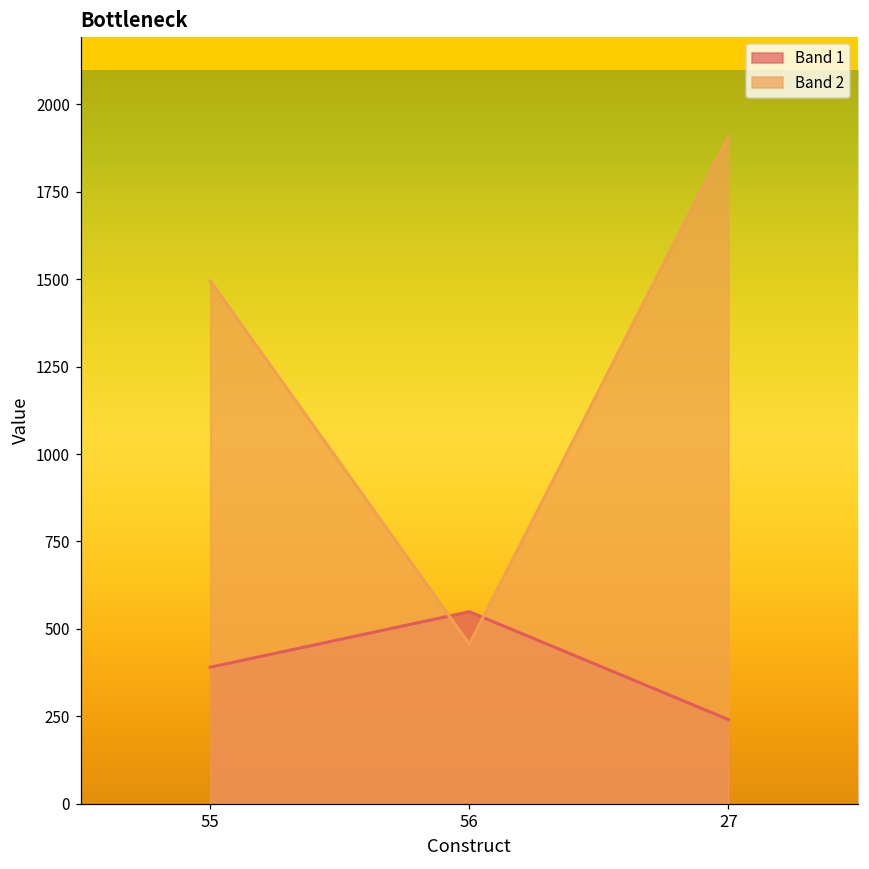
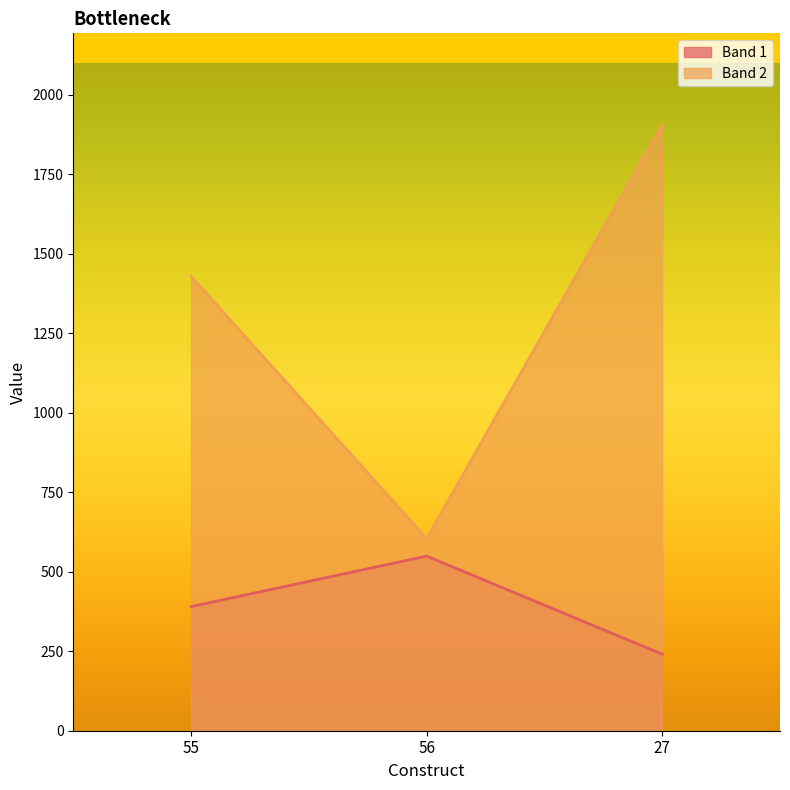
Band 2, 55: 1500 -> 1430
Band 2, 56: 460 -> 600
